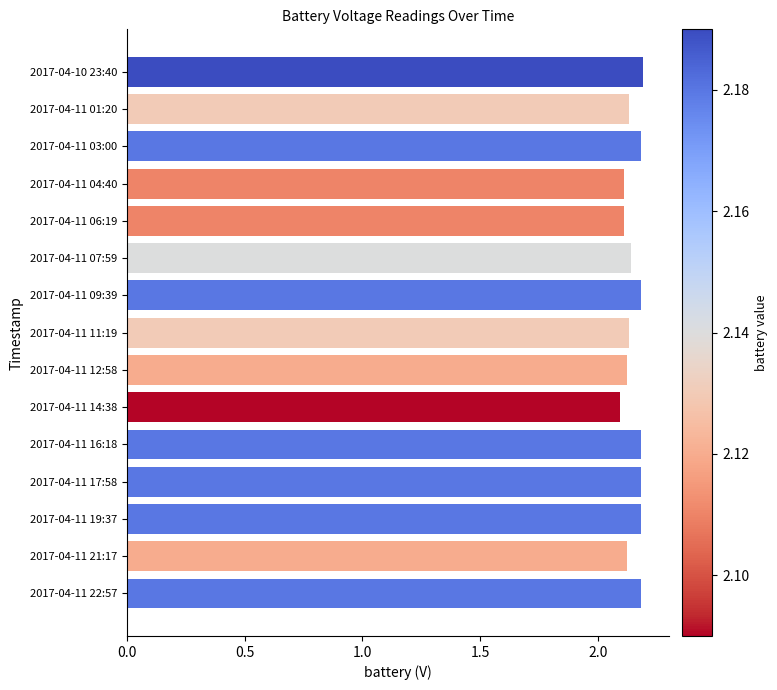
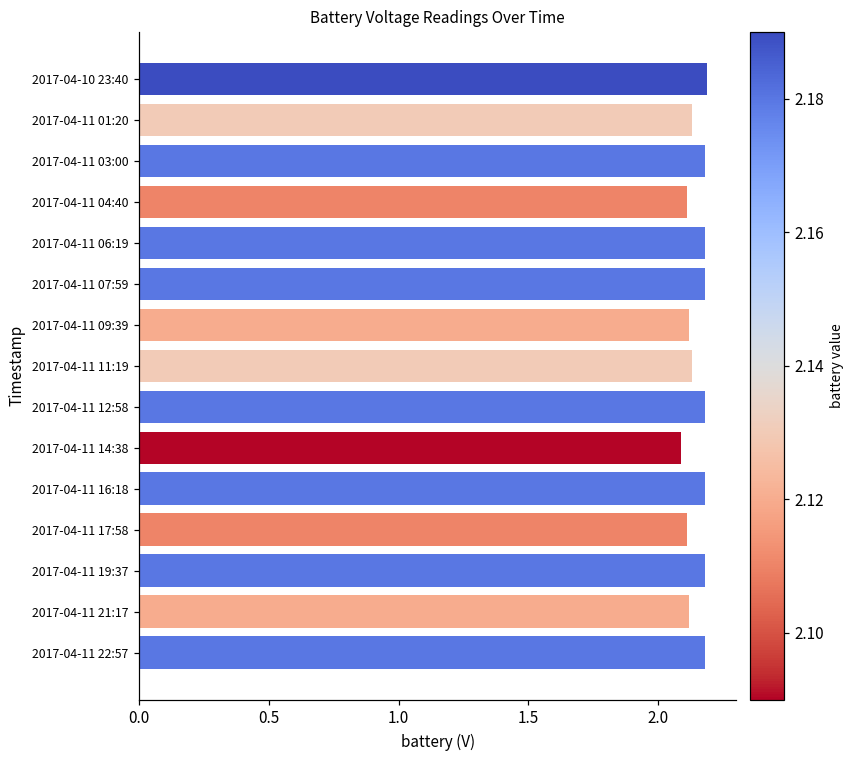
2017-04-11 06:19: 2.11 -> 2.18
2017-04-11 07:59: 2.14 -> 2.18
2017-04-11 09:39: 2.18 -> 2.12
2017-04-11 12:58: 2.12 -> 2.18
2017-04-11 17:58: 2.18 -> 2.11
